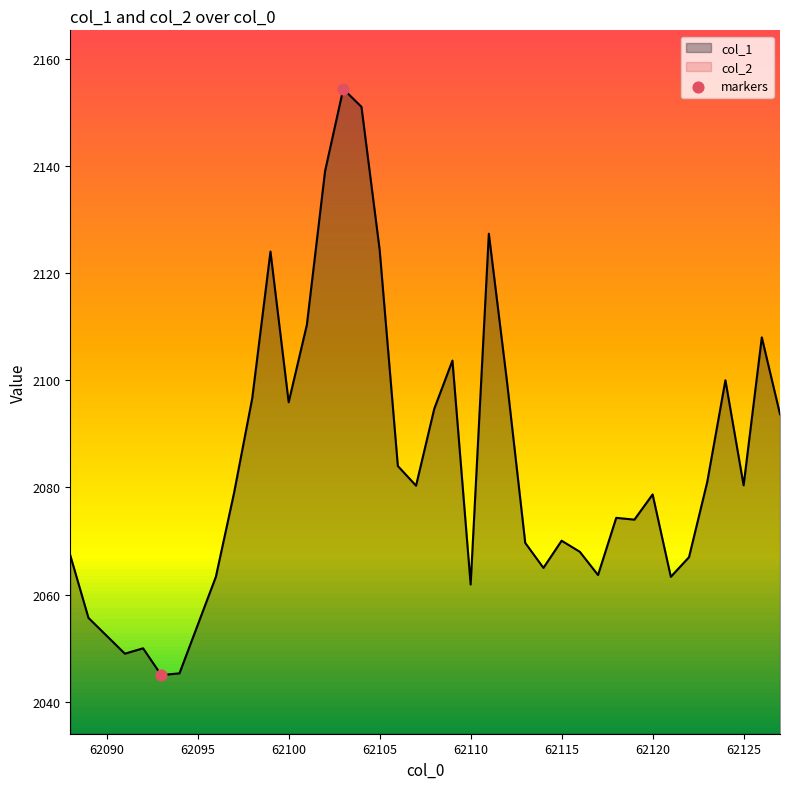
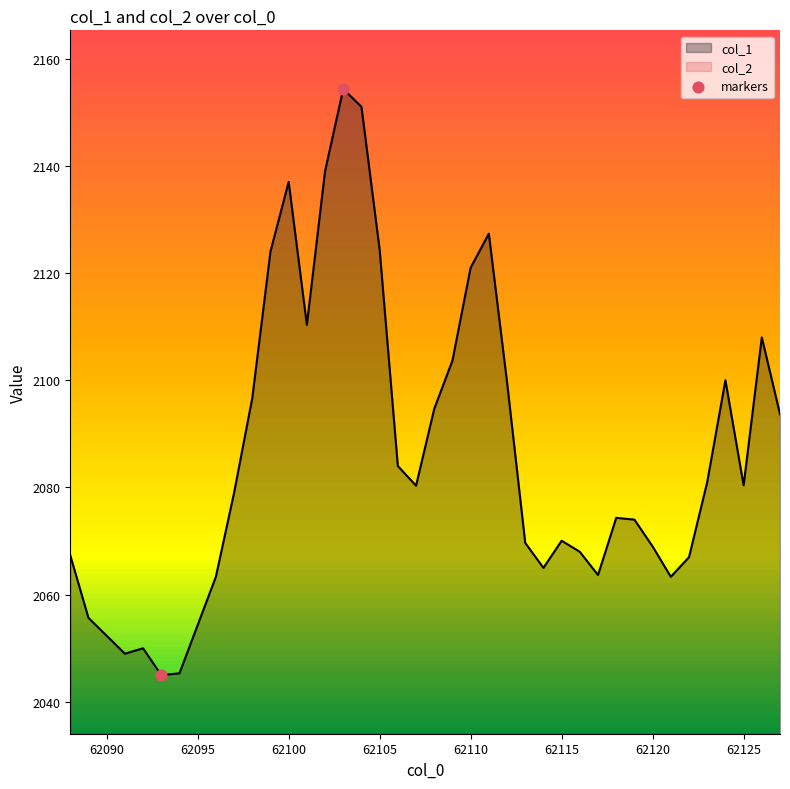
col_1, 62100: 2096 -> 2137
col_1, 62110: 2062 -> 2121
col_1, 62120: 2079 -> 2069
